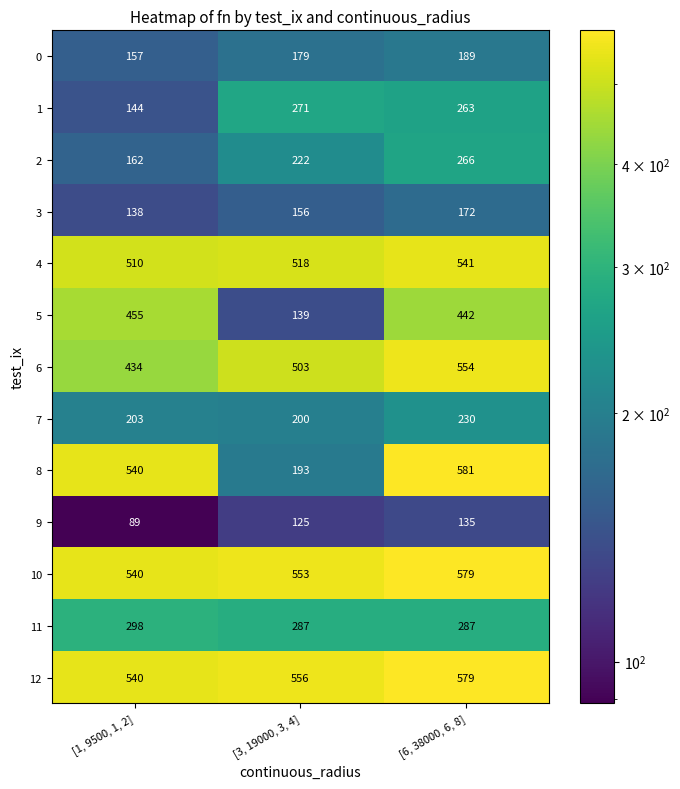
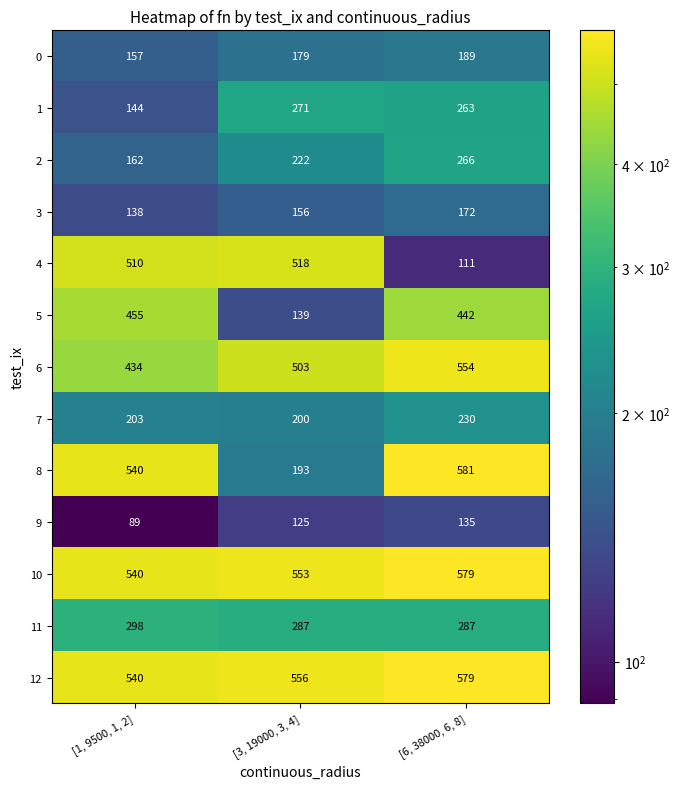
4, [6, 38000, 6, 8]: 541 -> 111
